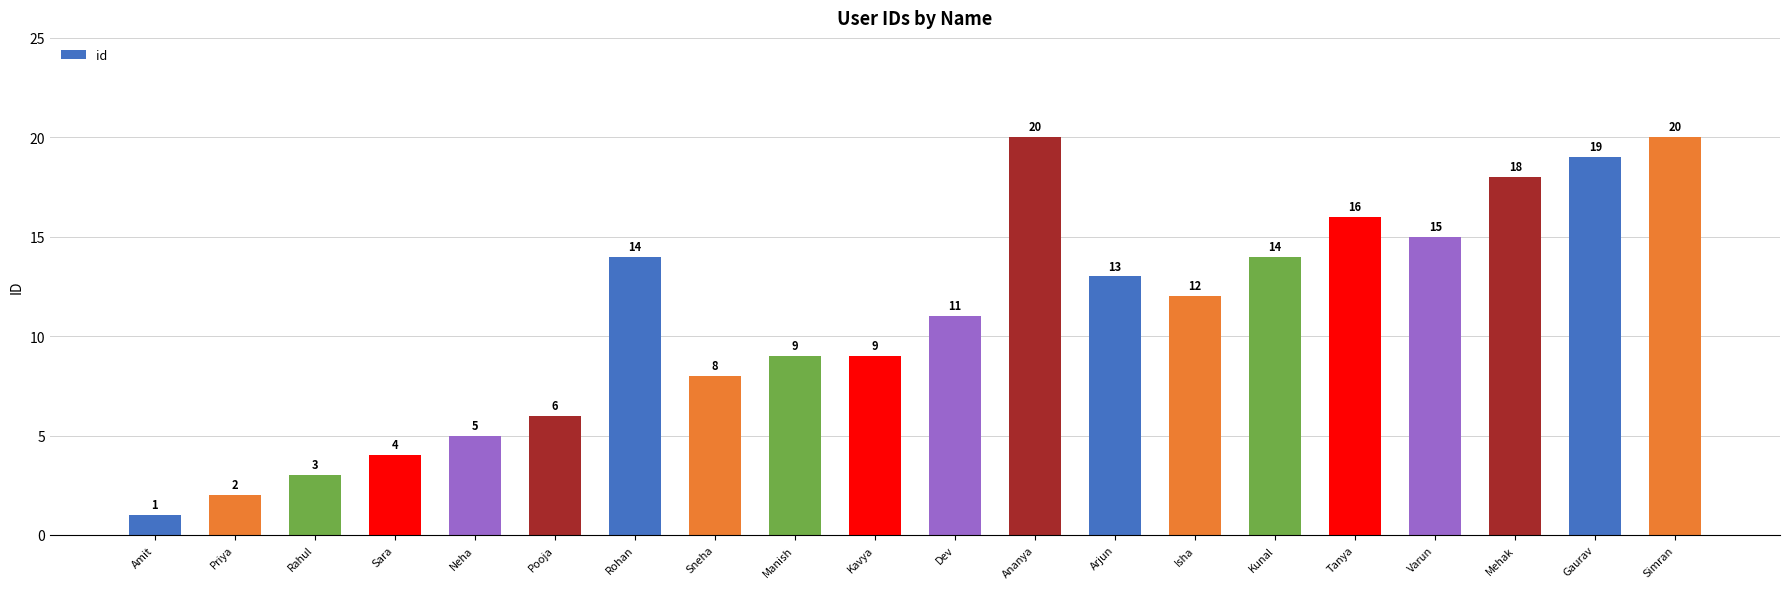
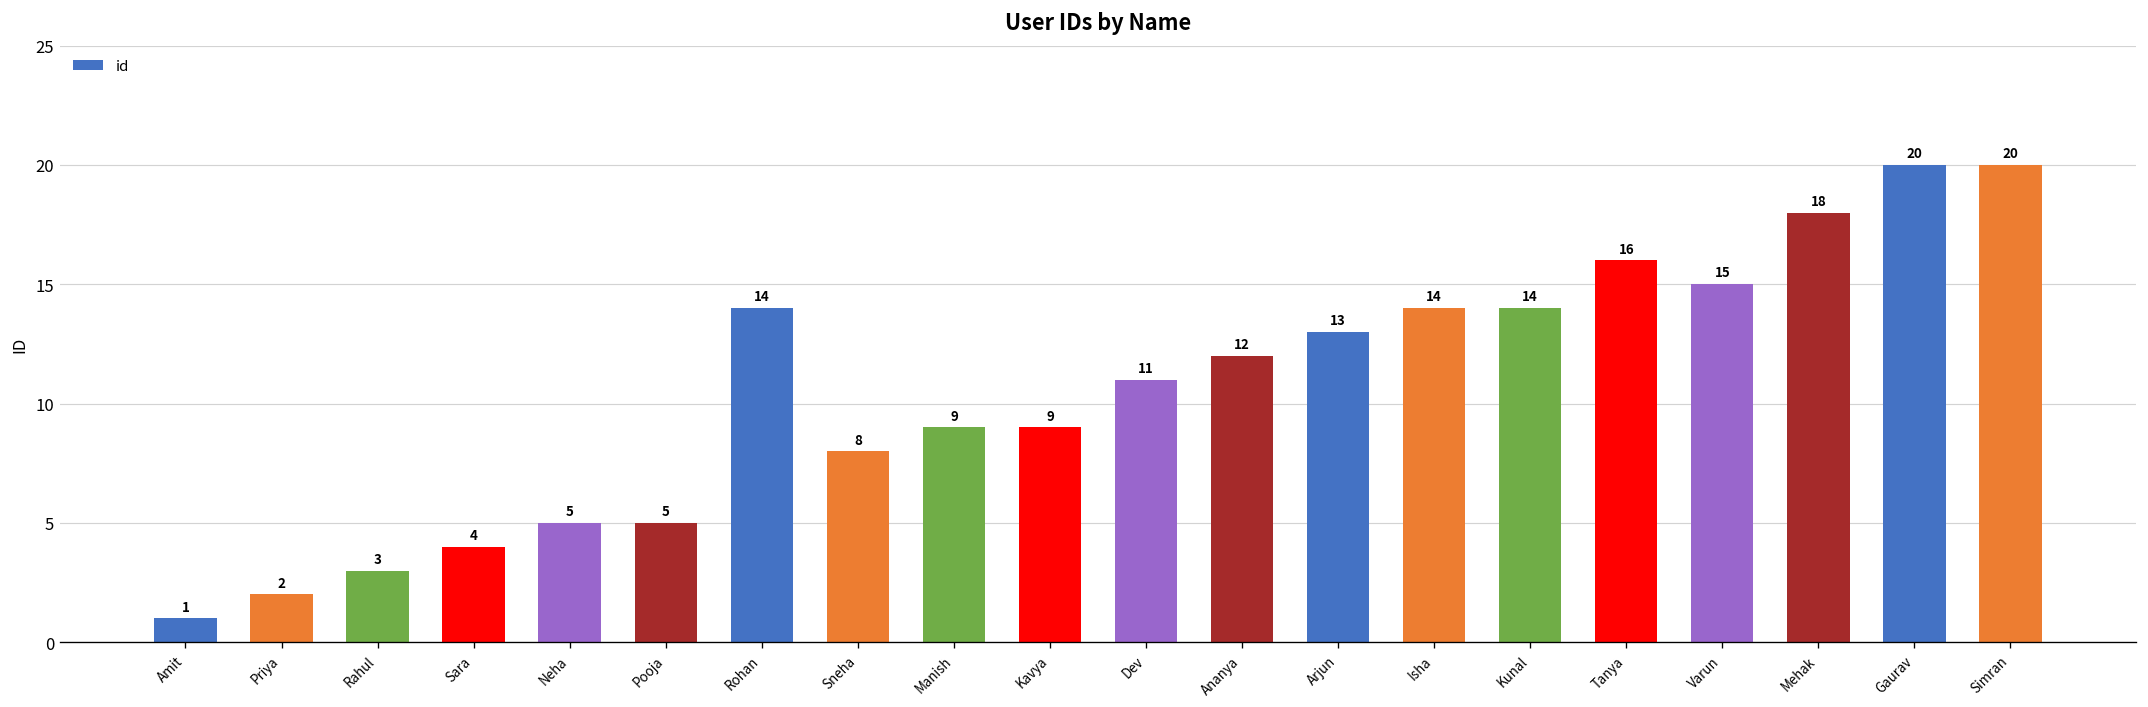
Pooja: 6 -> 5
Ananya: 20 -> 12
Isha: 12 -> 14
Gaurav: 19 -> 20
